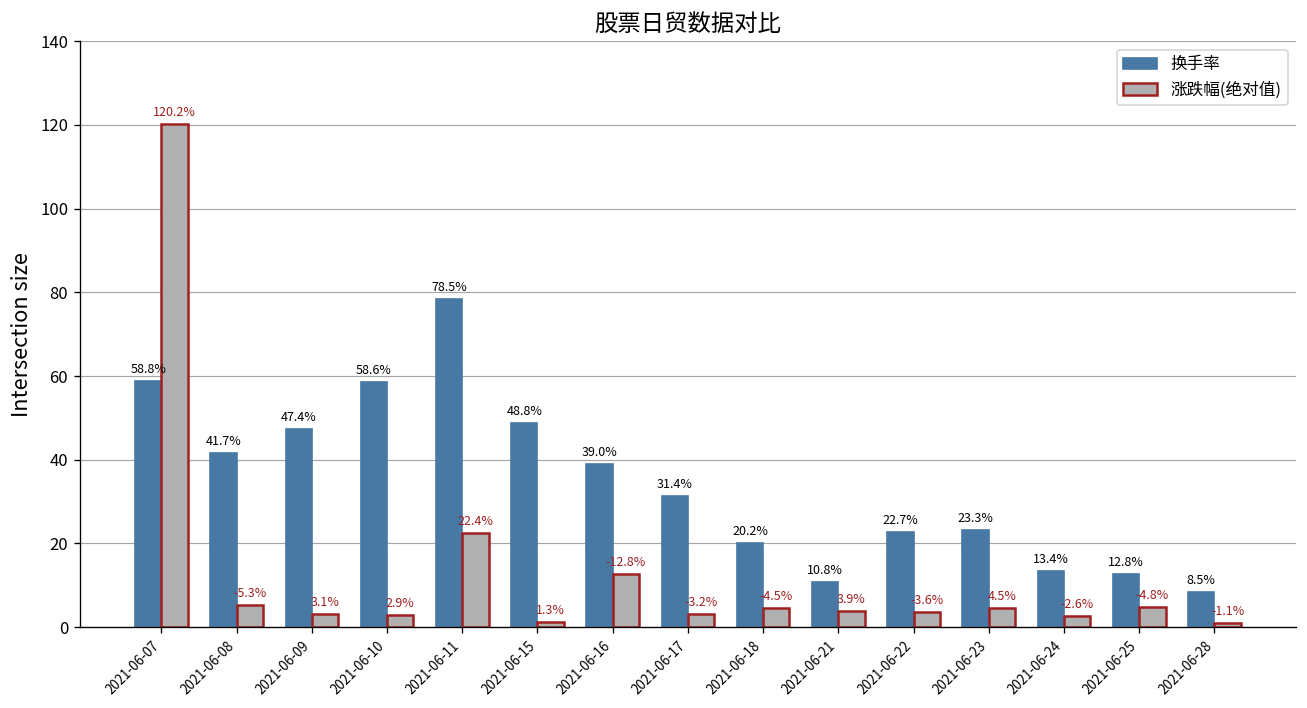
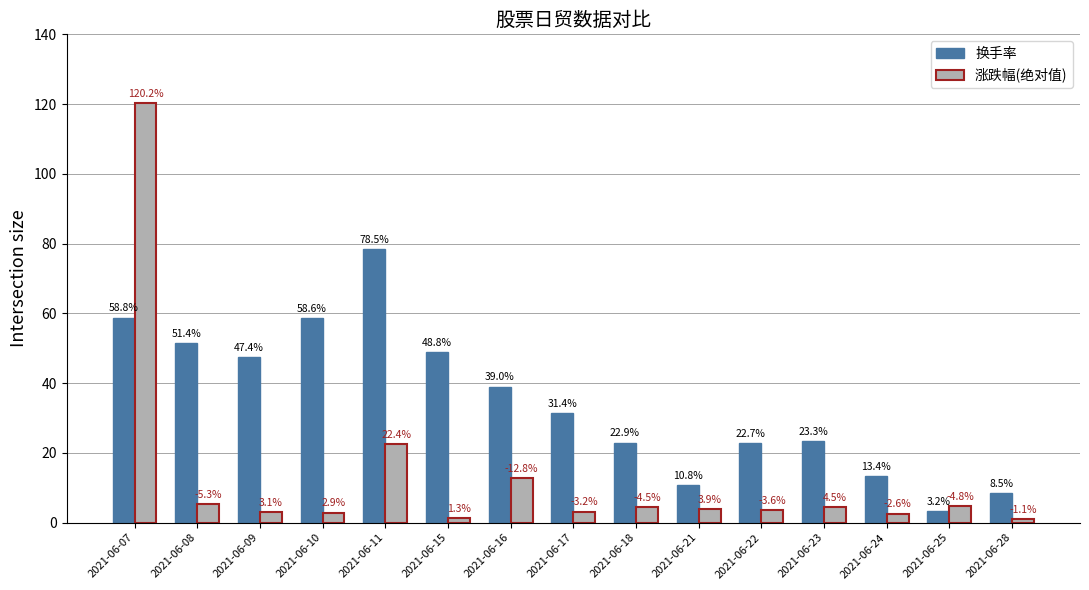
换手率, 2021-06-08: 41.7% -> 51.4%
换手率, 2021-06-18: 20.2% -> 22.9%
换手率, 2021-06-25: 12.8% -> 3.2%
